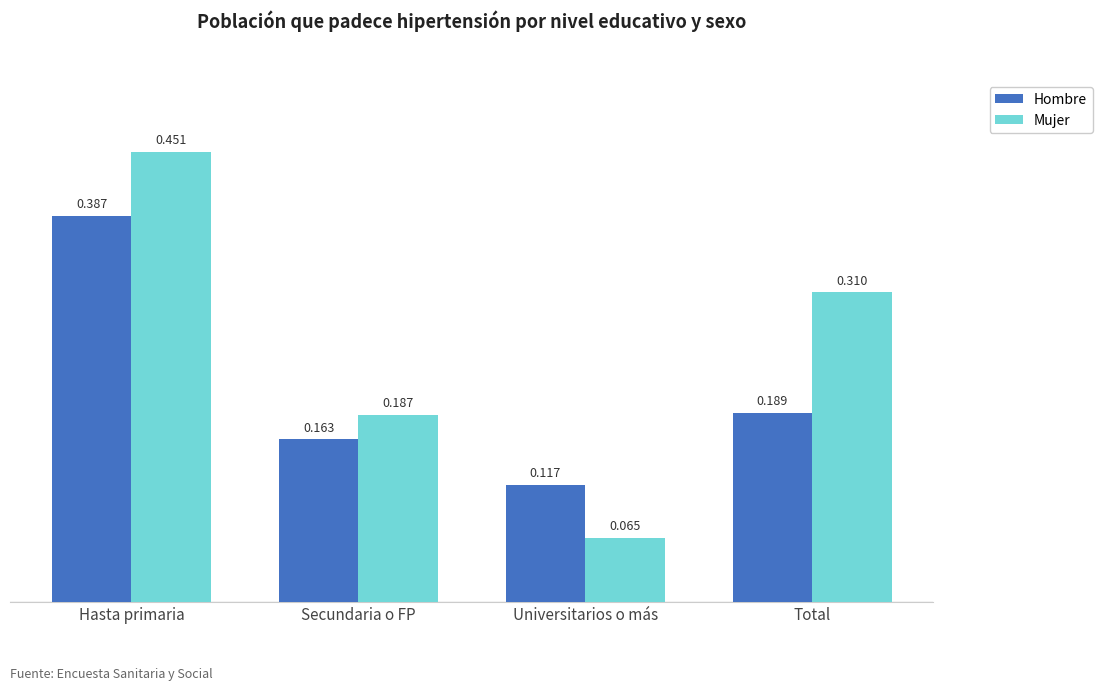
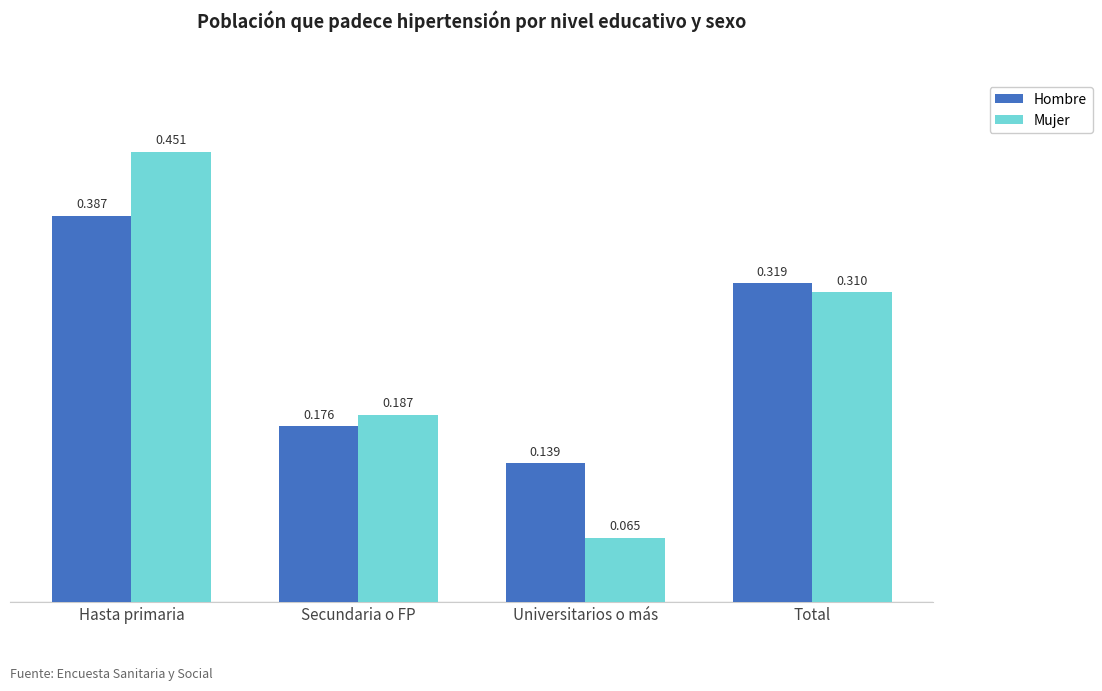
Hombre, Secundaria o FP: 0.163 -> 0.176
Hombre, Universitarios o más: 0.117 -> 0.139
Hombre, Total: 0.189 -> 0.319
